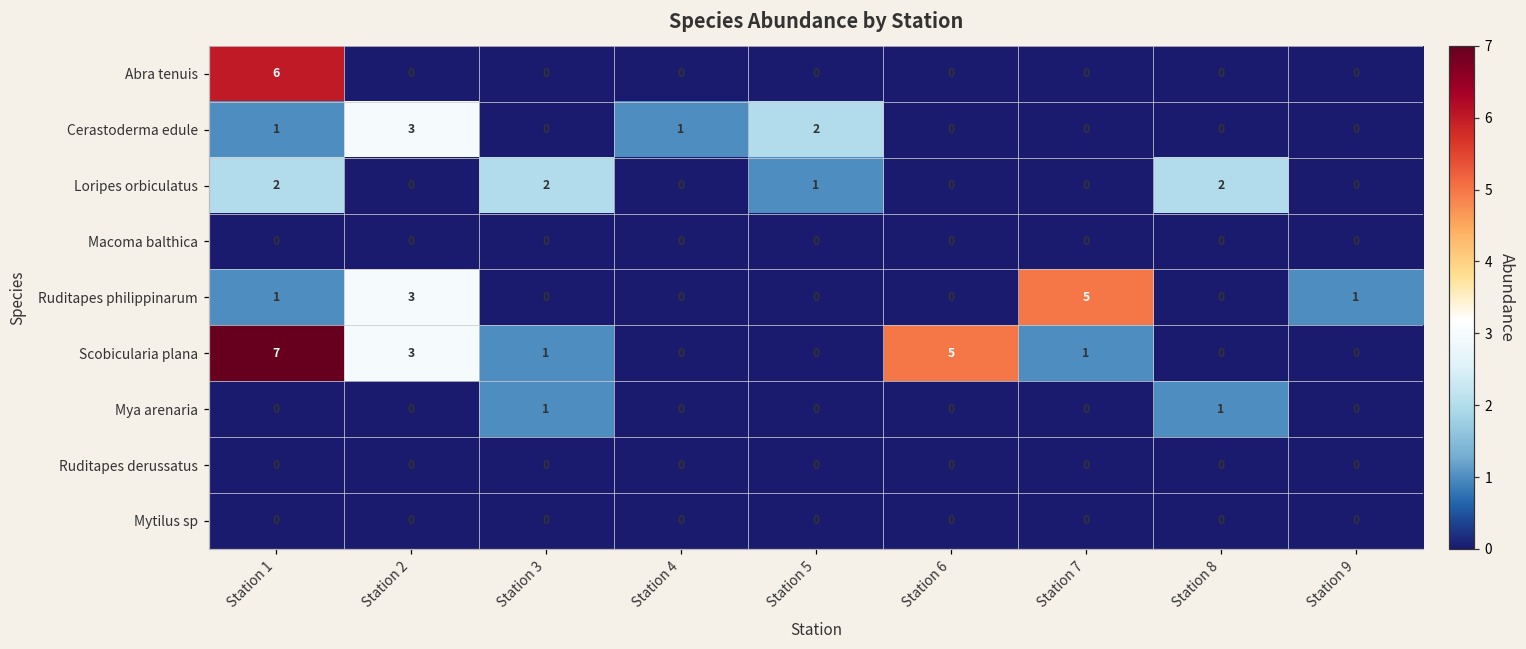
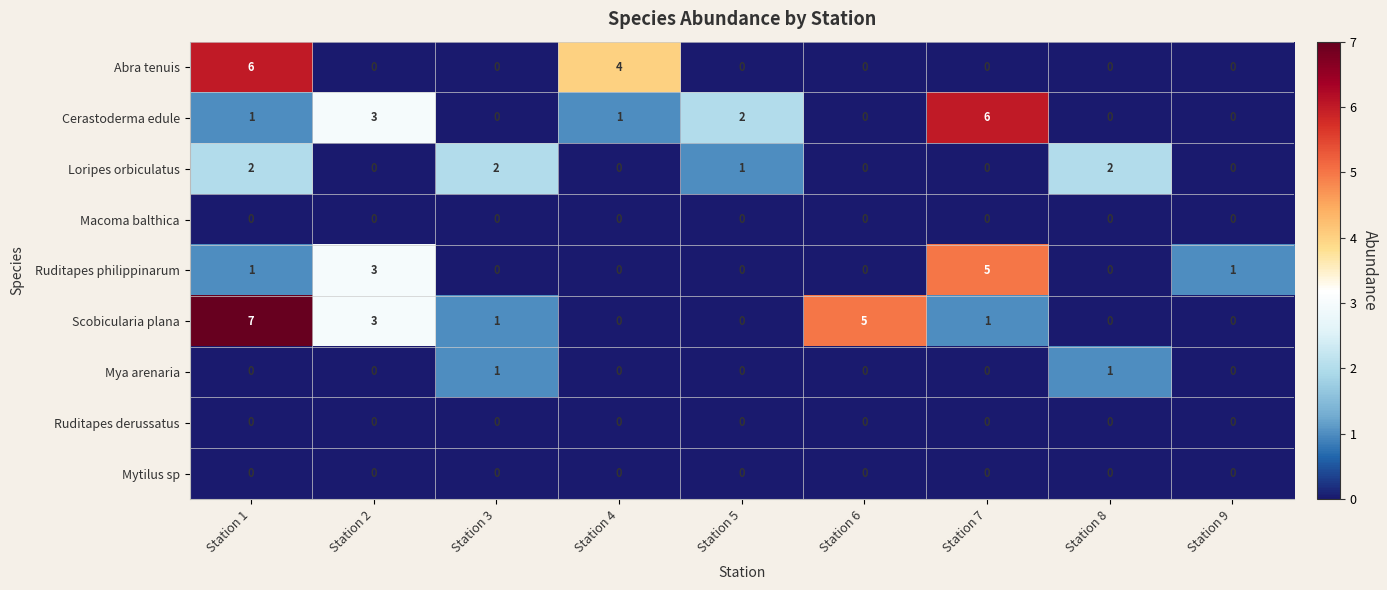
Abra tenuis, Station 4: 0 -> 4
Cerastoderma edule, Station 7: 0 -> 6
